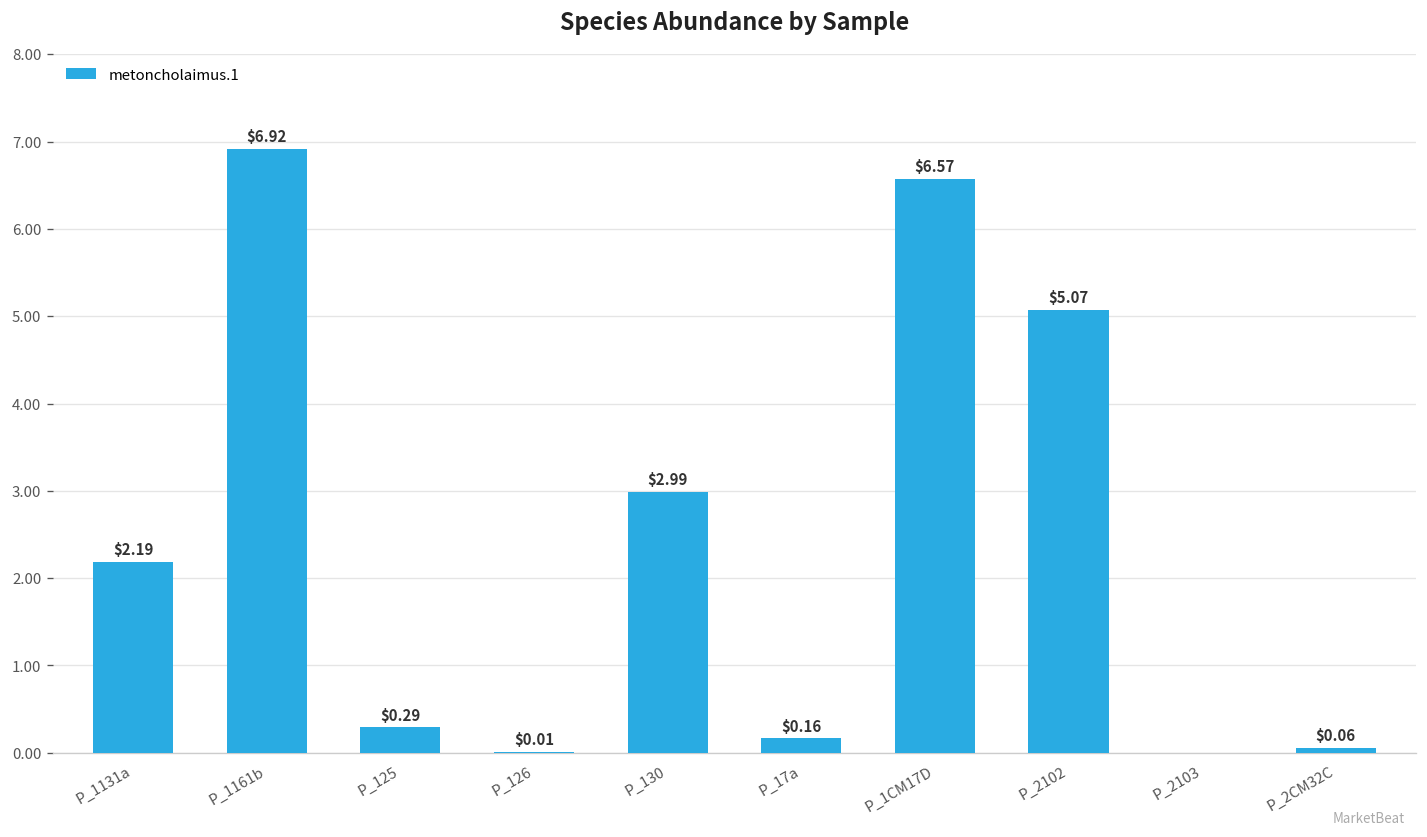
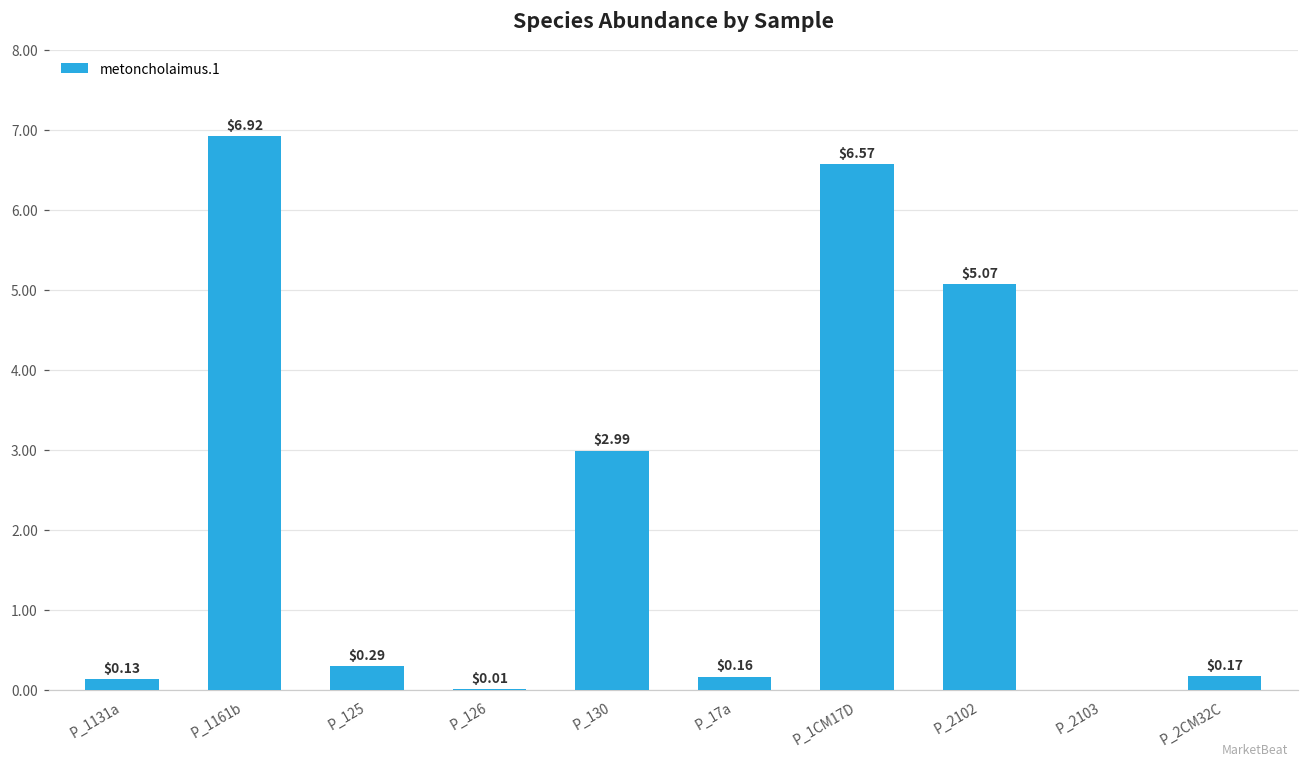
P_1131a: $2.19 -> $0.13
P_2CM32C: $0.06 -> $0.17
